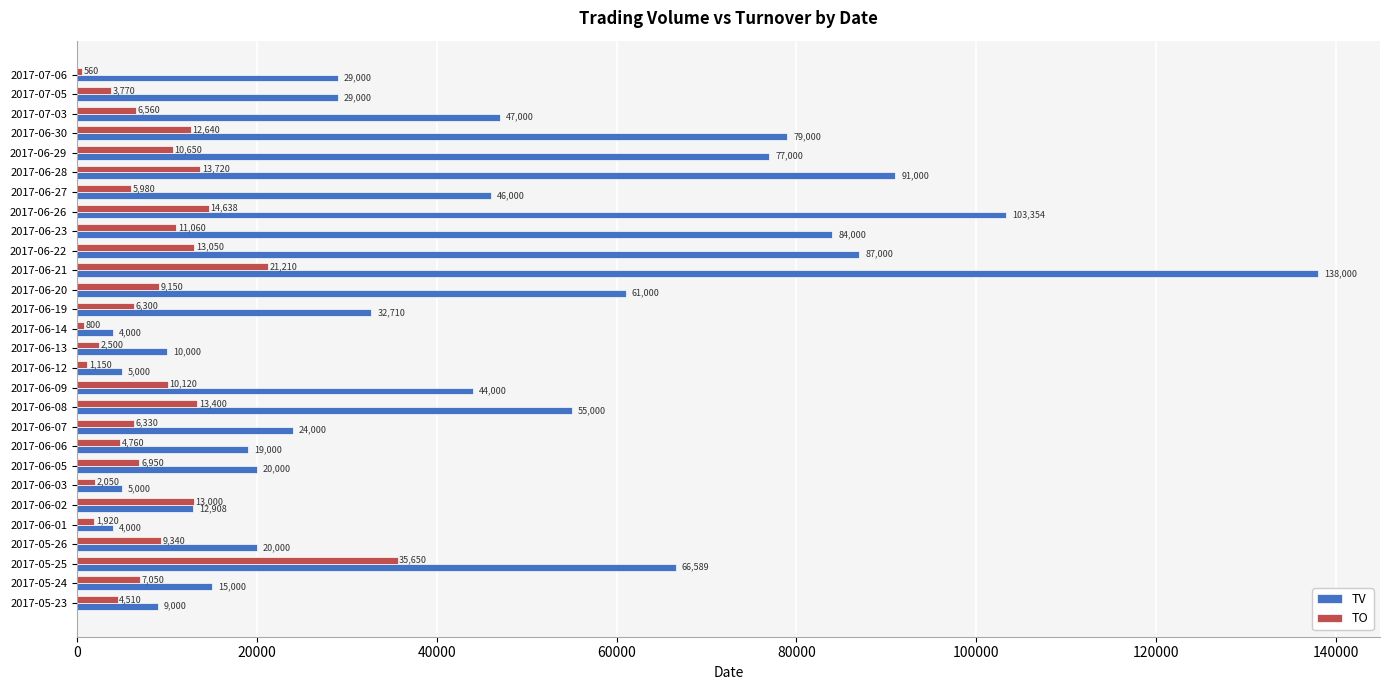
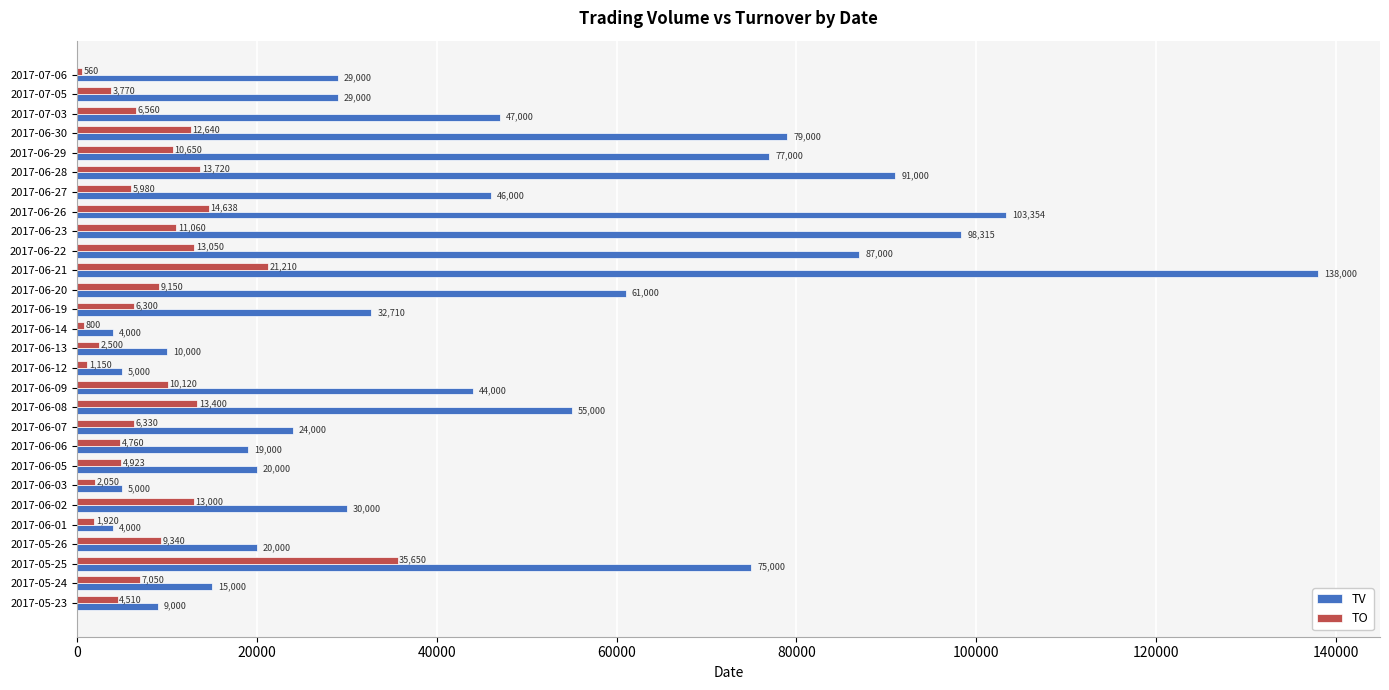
TV, 2017-06-23: 84,000 -> 98,315
TO, 2017-06-05: 6,950 -> 4,923
TV, 2017-06-02: 12,908 -> 30,000
TV, 2017-05-25: 66,589 -> 75,000
